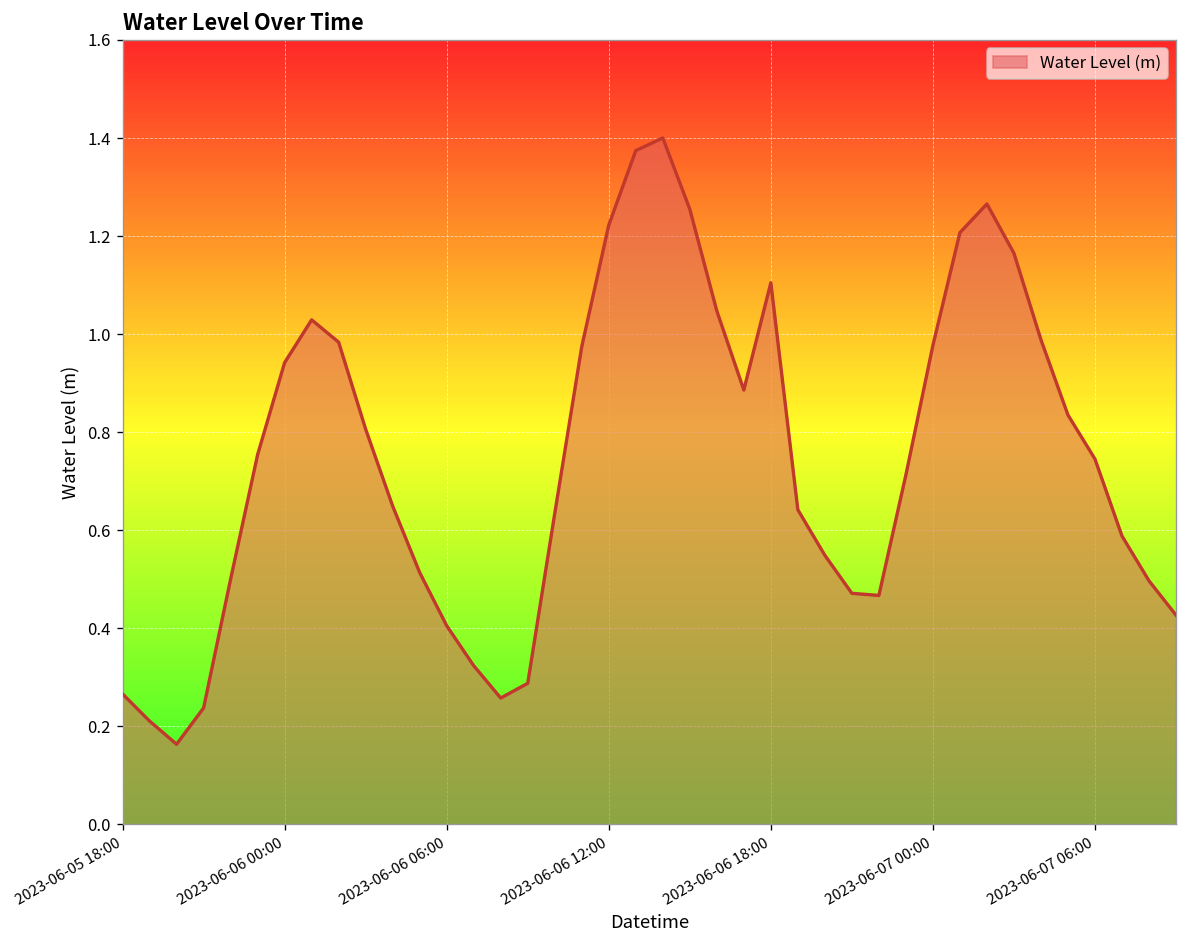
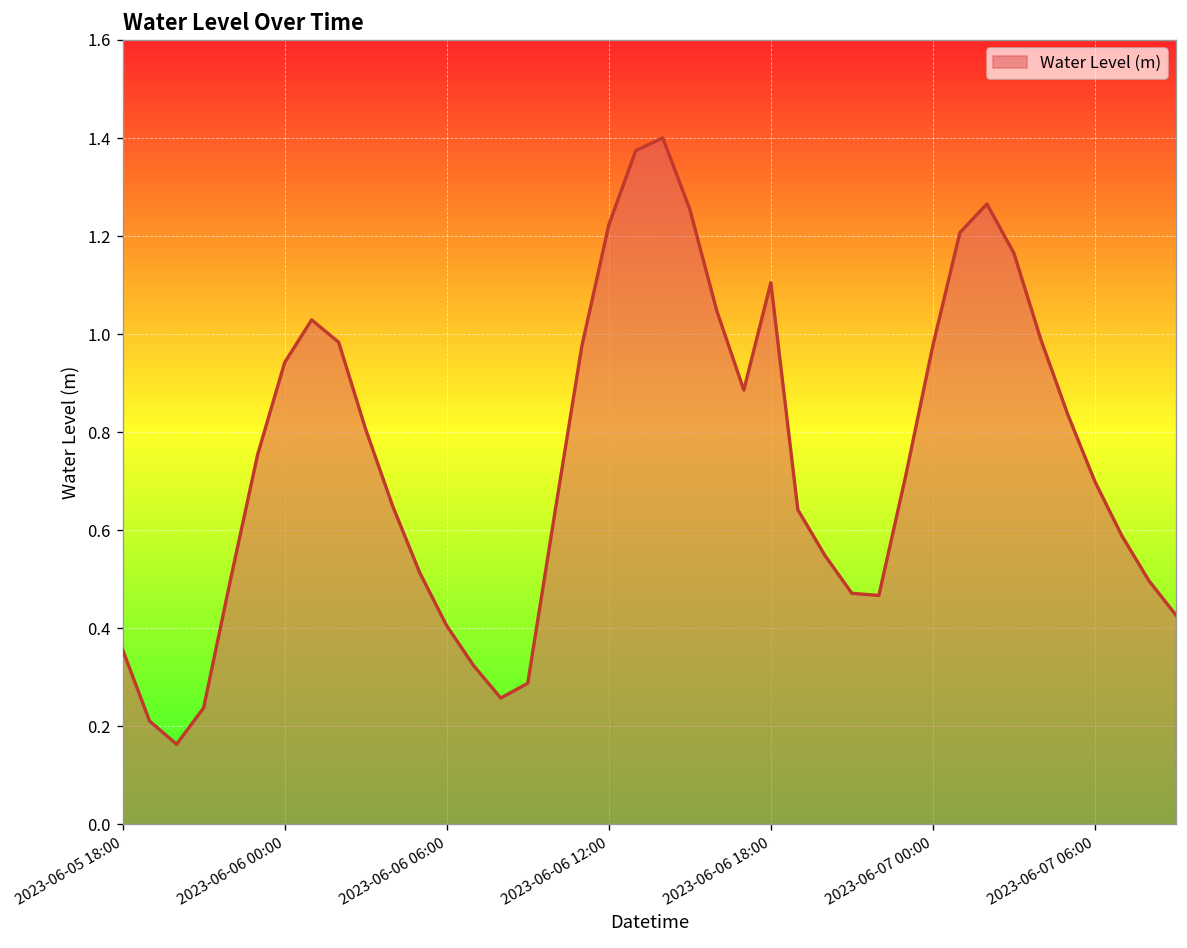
2023-06-05 18:00: 0.27 -> 0.36
2023-06-07 06:00: 0.75 -> 0.70
